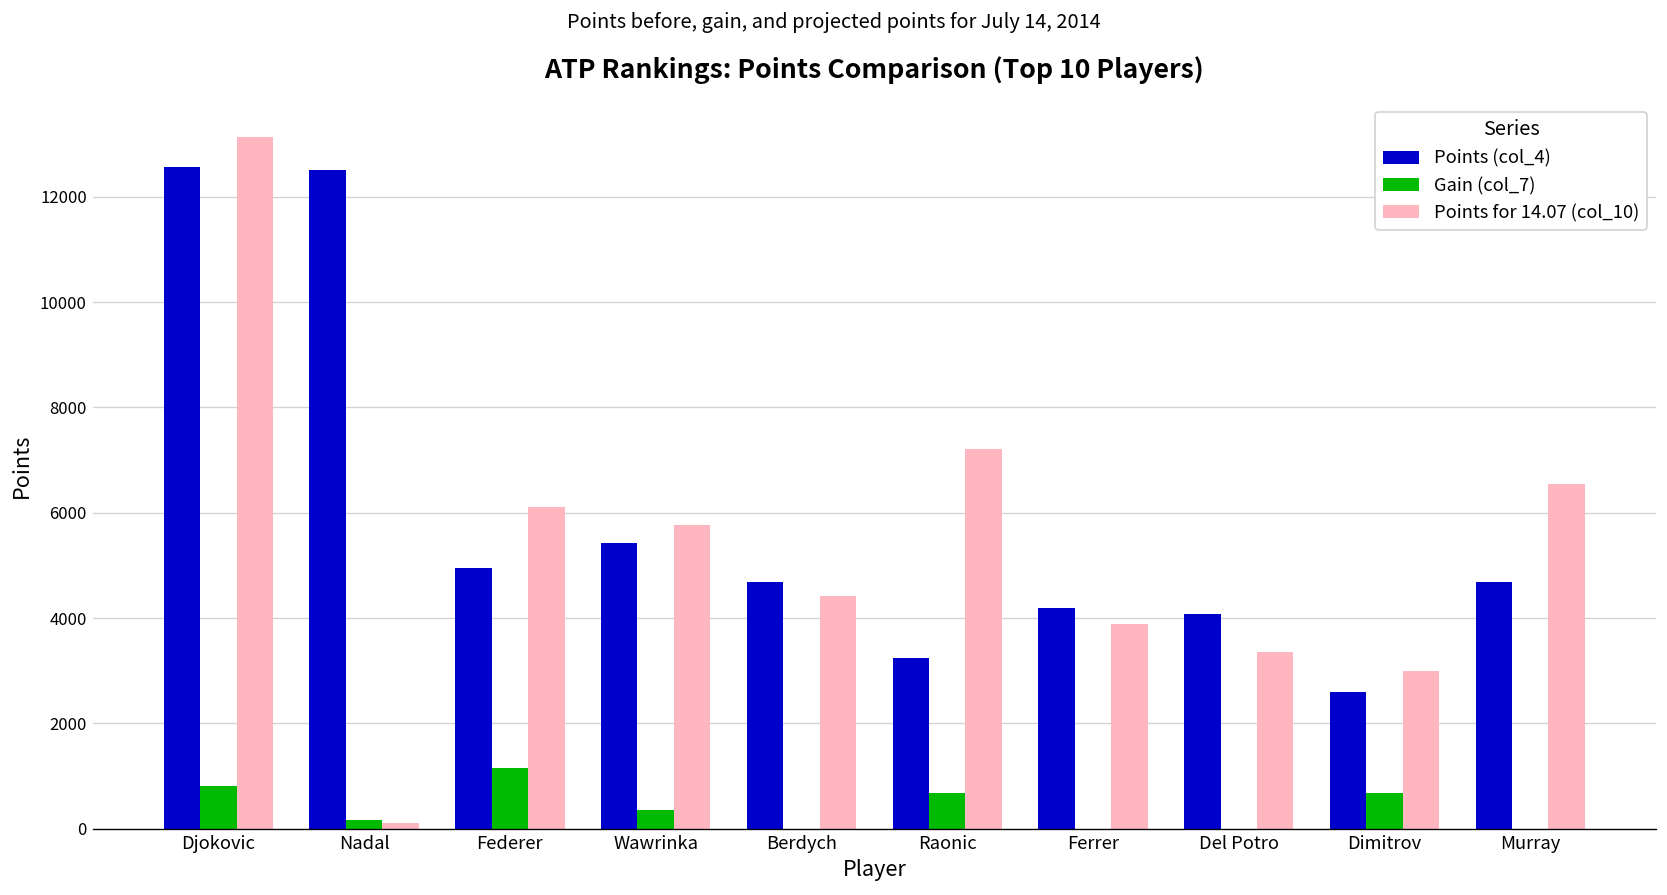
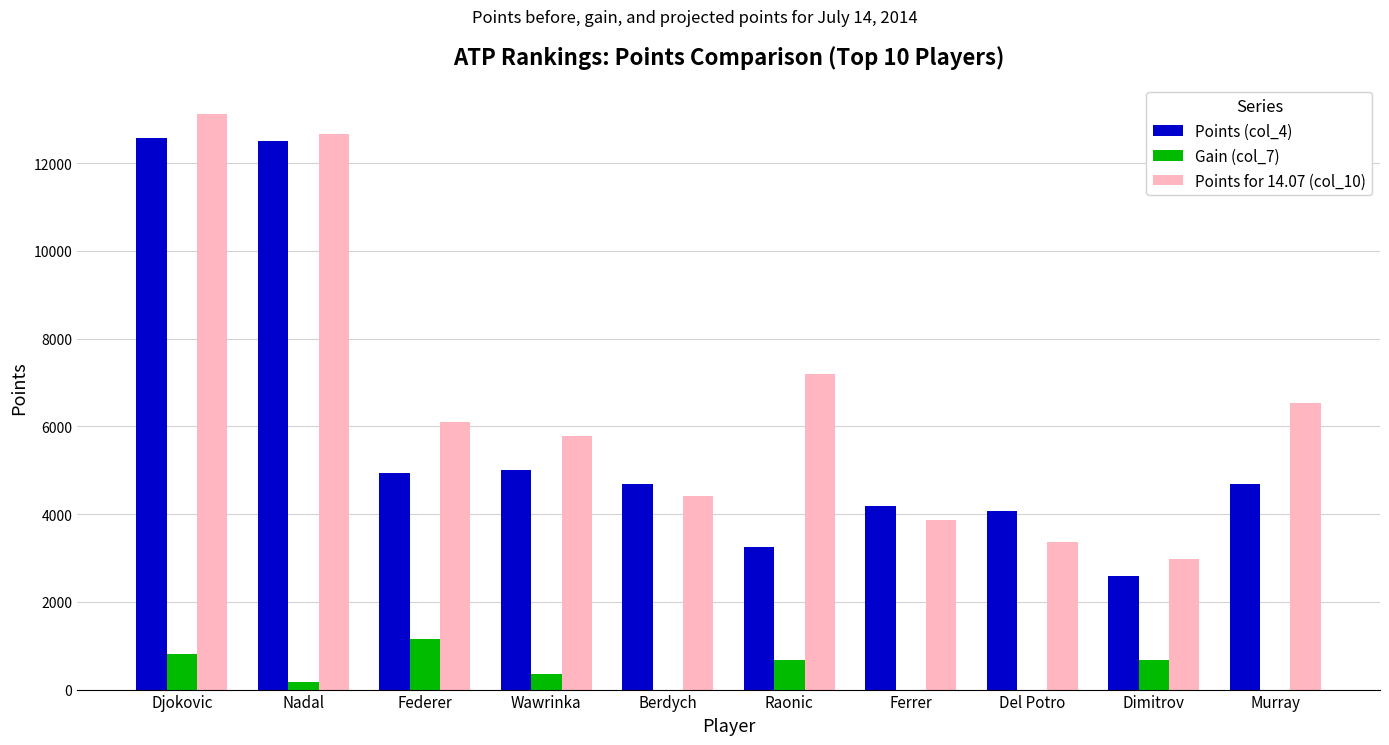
Points for 14.07 (col_10), Nadal: 100 -> 12700
Points (col_4), Wawrinka: 5400 -> 5000
